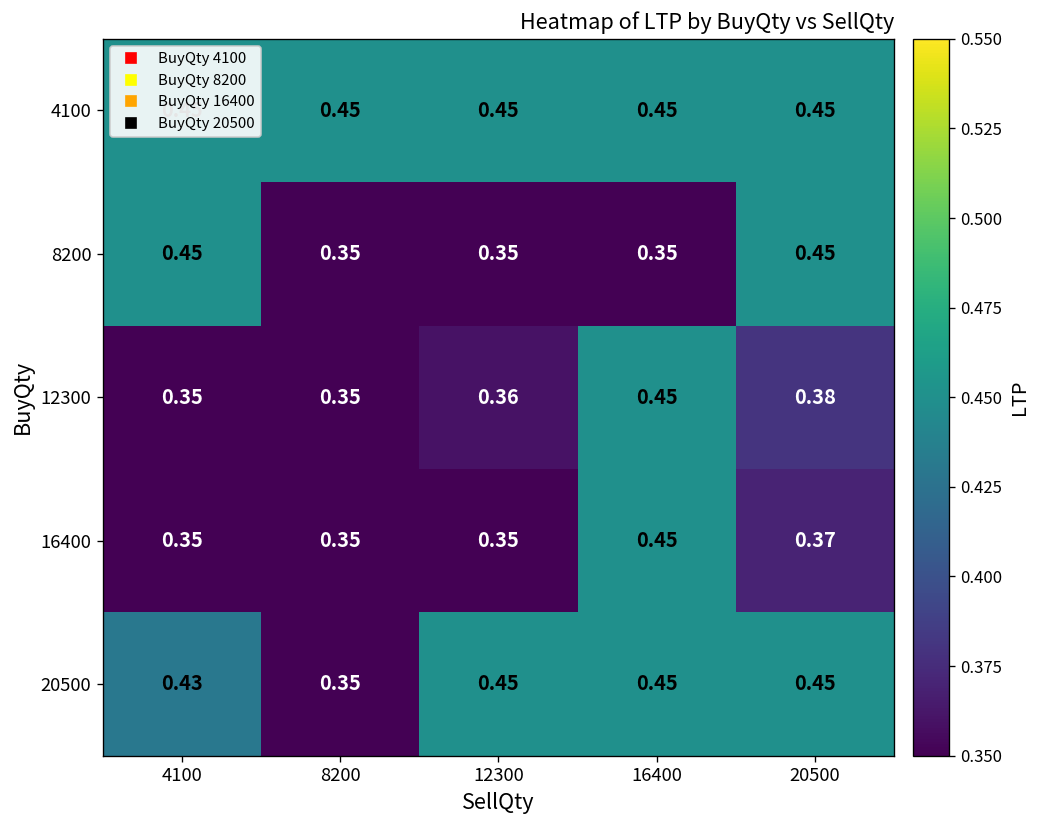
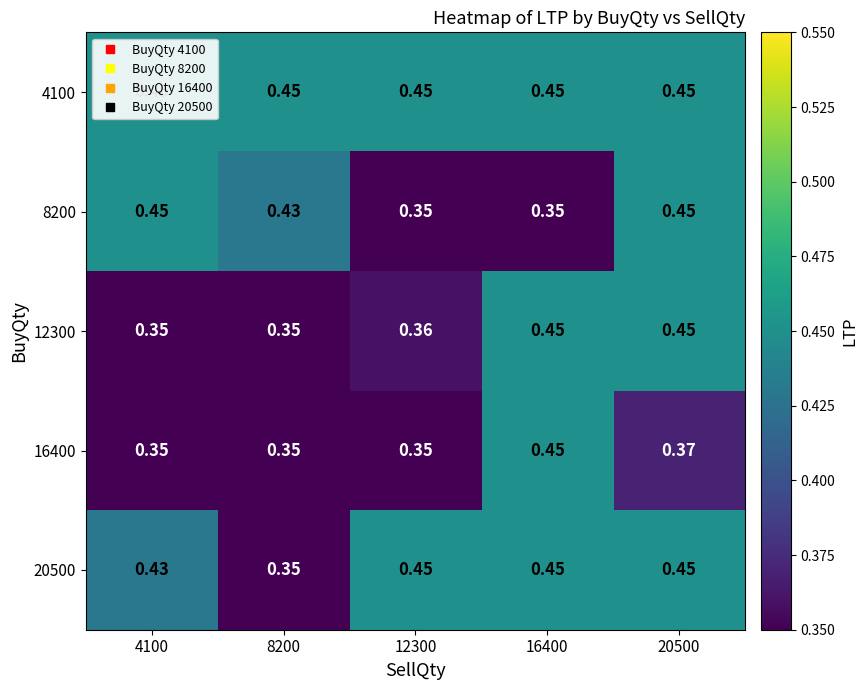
8200, 8200: 0.35 -> 0.43
12300, 20500: 0.38 -> 0.45
